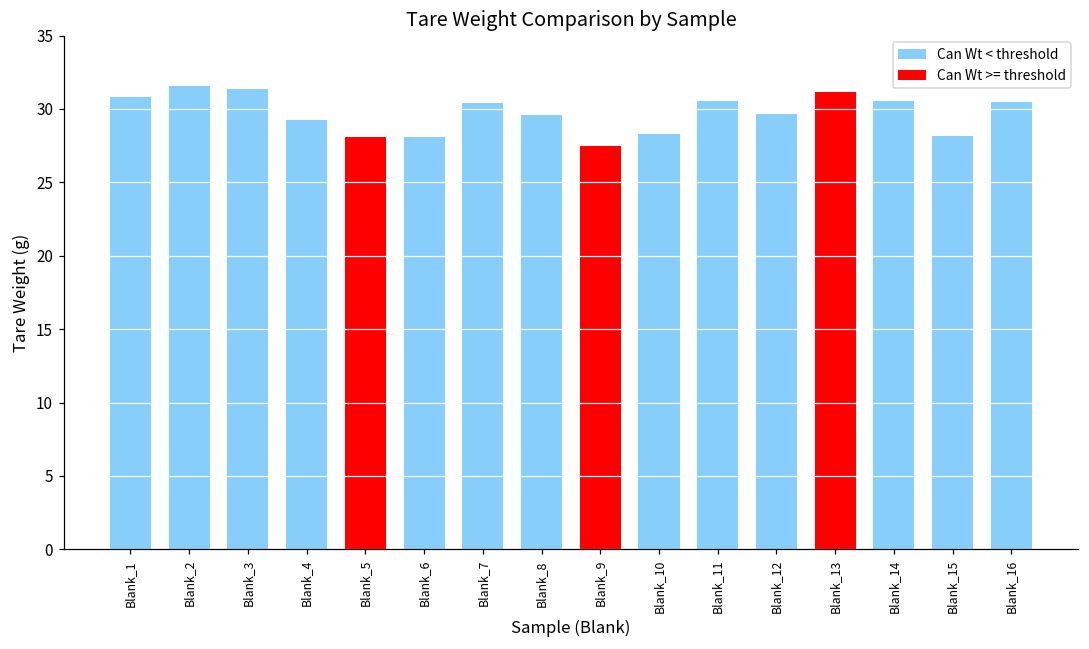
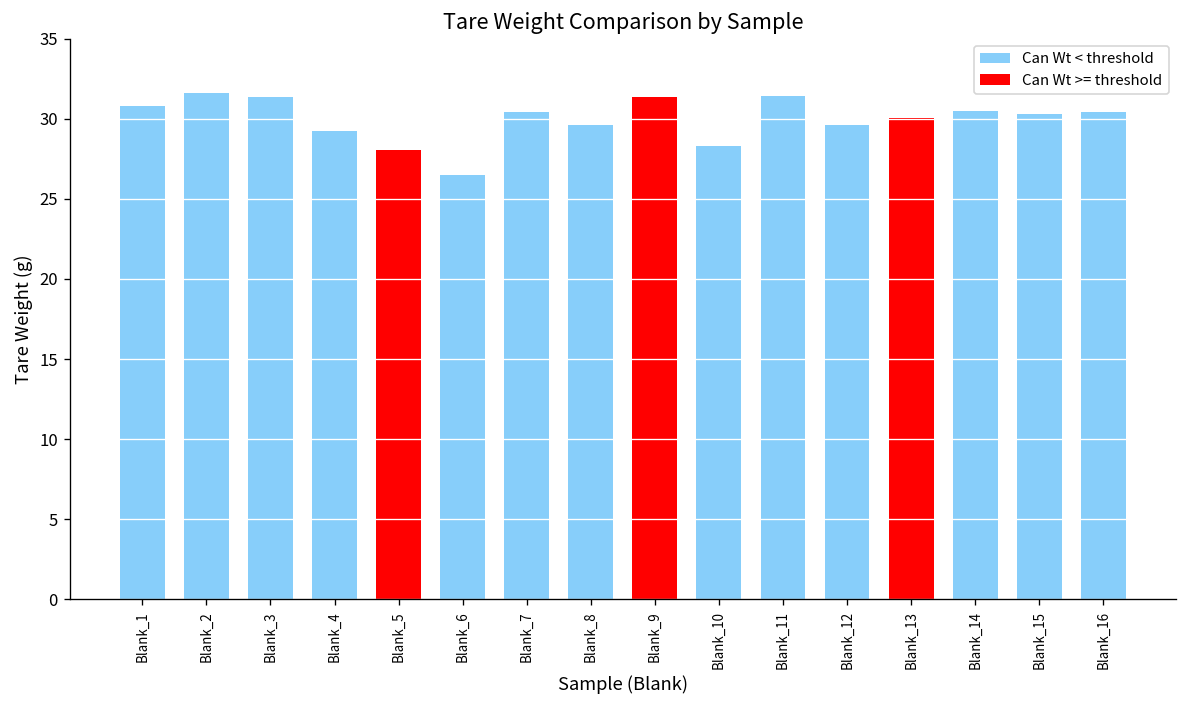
Blank_6: 28.1 -> 26.5
Blank_9: 27.5 -> 31.4
Blank_11: 30.5 -> 31.4
Blank_13: 31.1 -> 30.1
Blank_15: 28.2 -> 30.3
